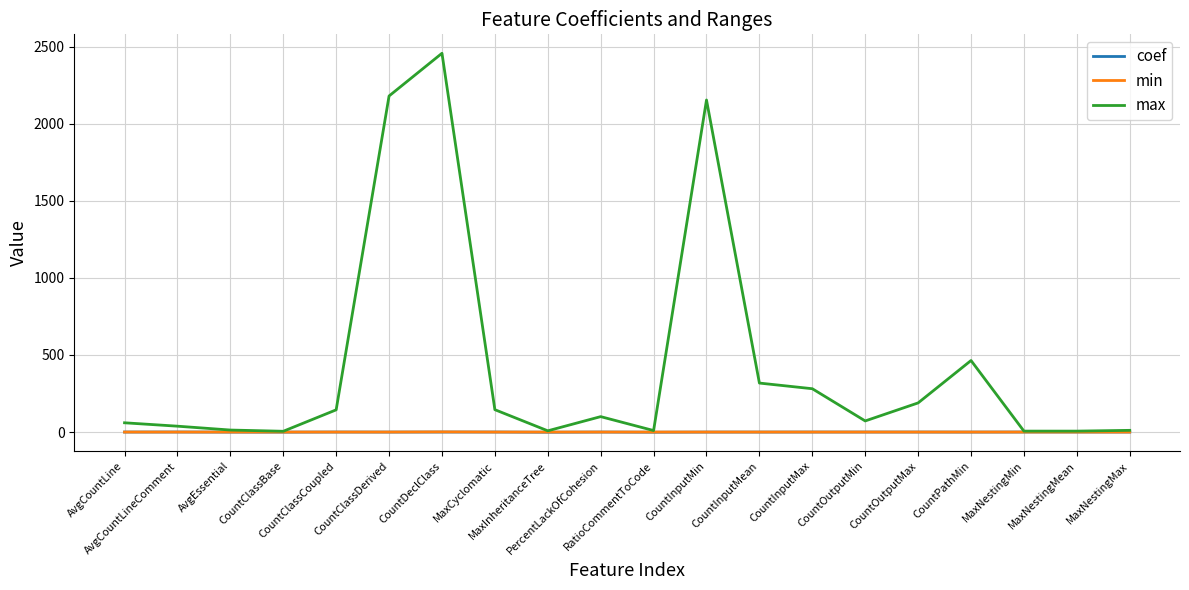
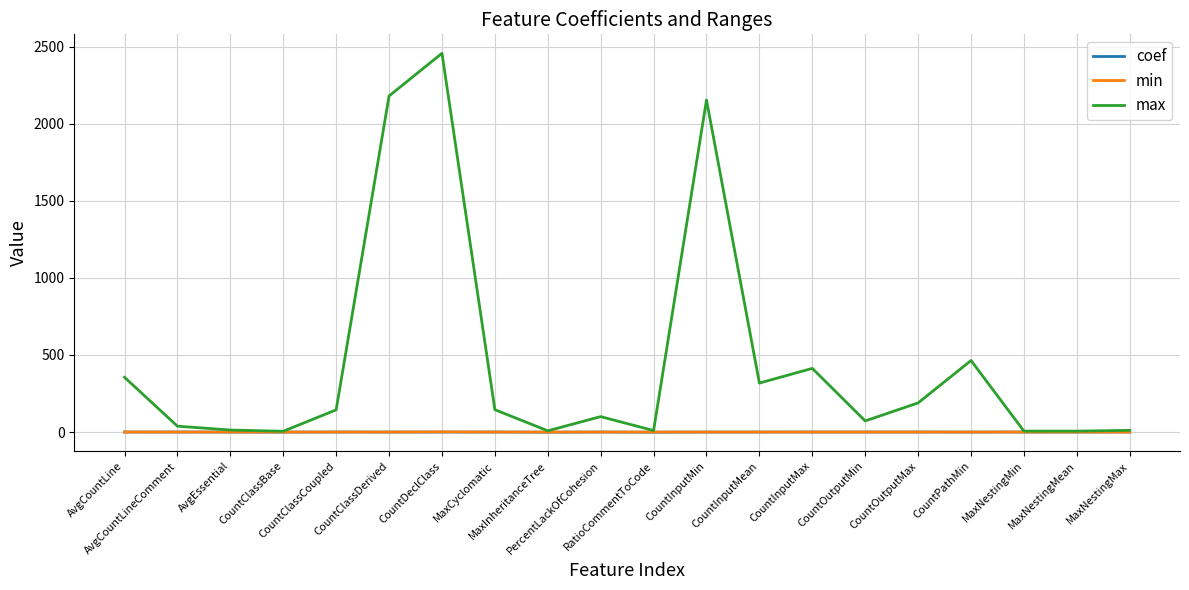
max, AvgCountLine: 60 -> 360
max, CountInputMax: 280 -> 410
